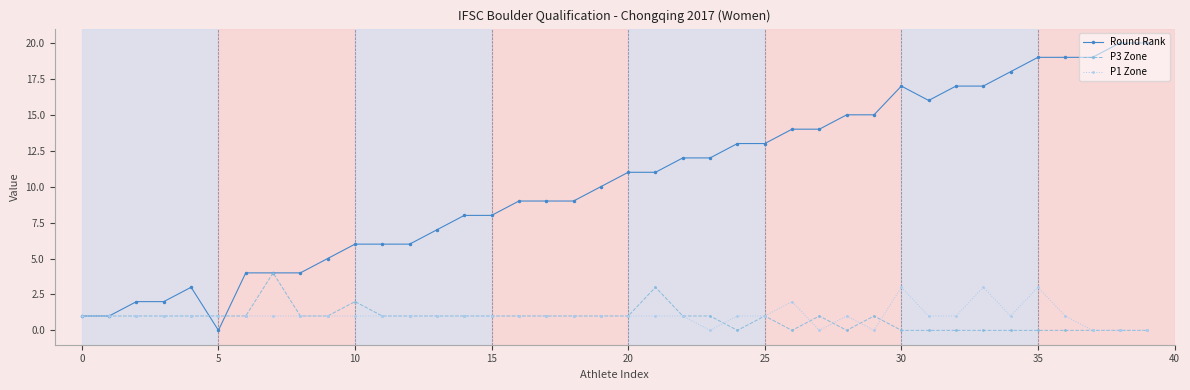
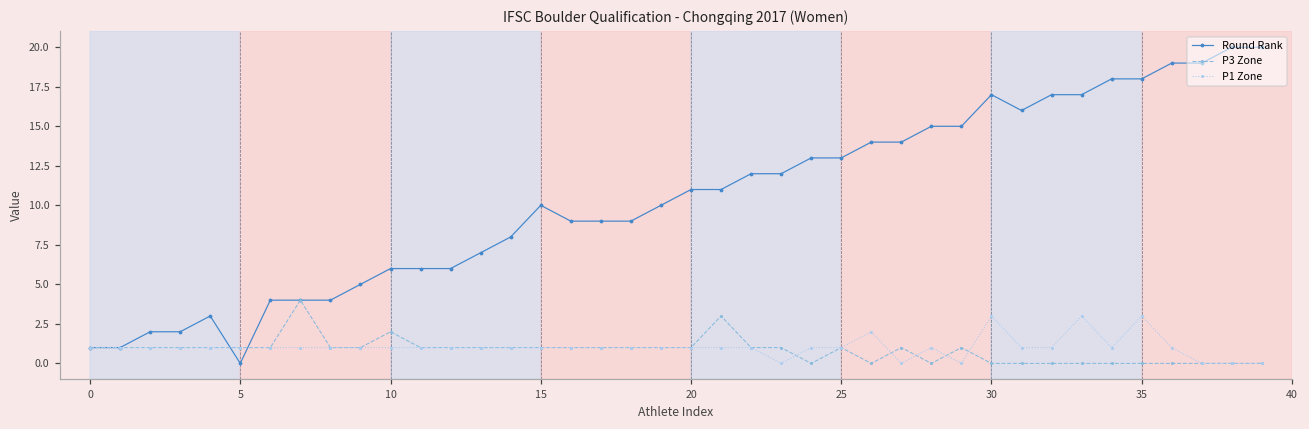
Round Rank, 15: 8 -> 10
Round Rank, 35: 19 -> 18
